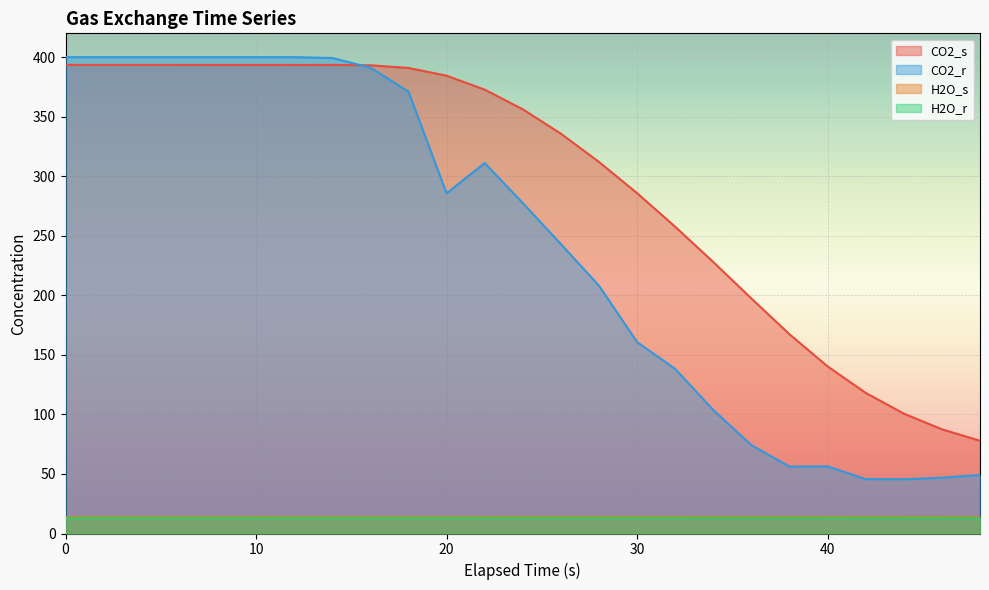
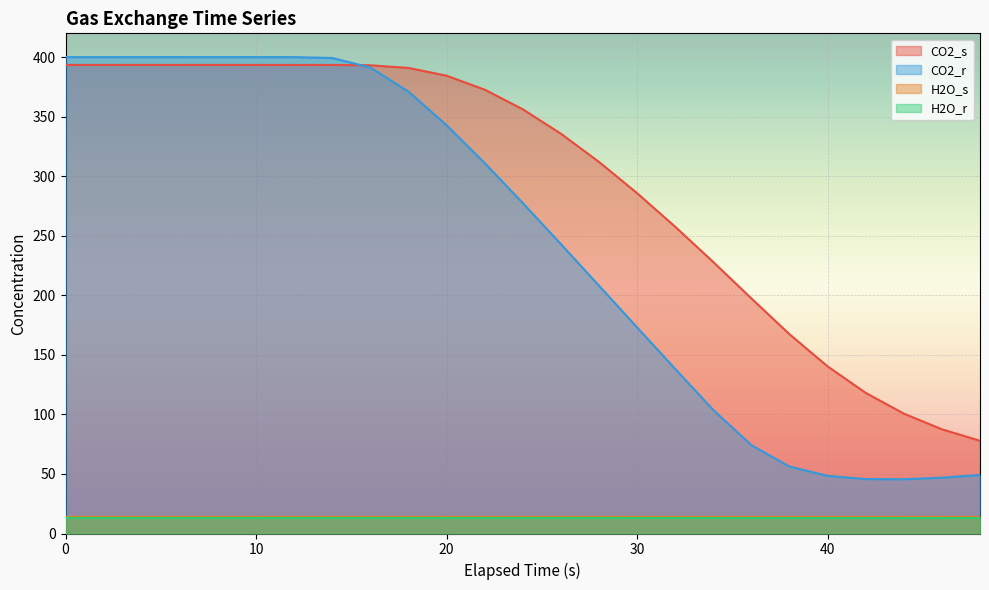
CO2_r, 20: 286 -> 343
CO2_r, 30: 161 -> 173
CO2_r, 40: 56 -> 48
